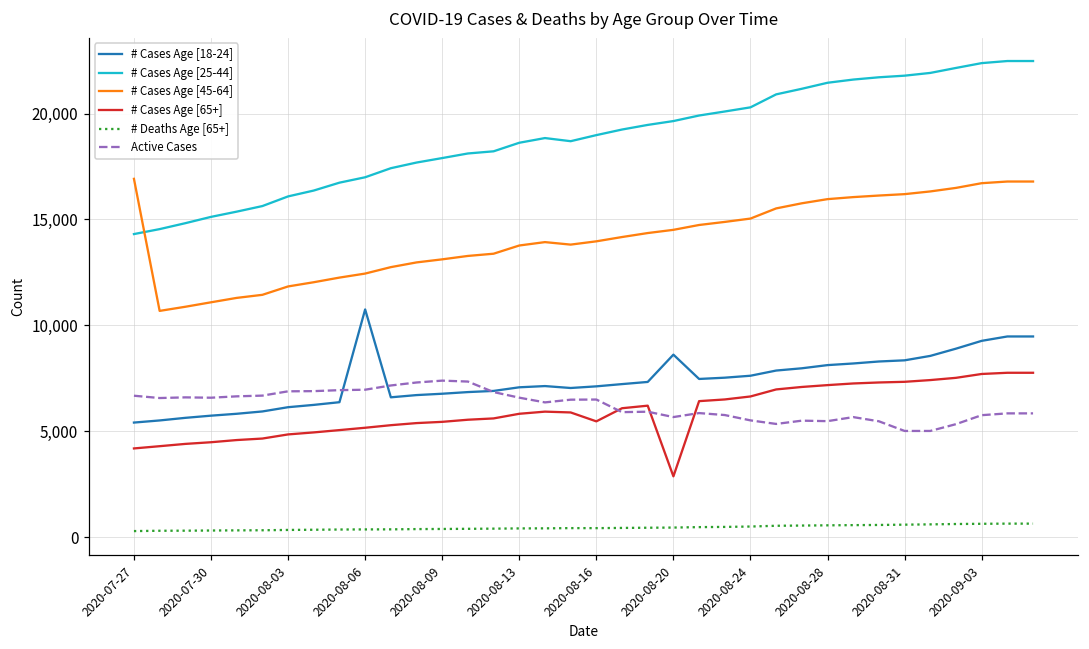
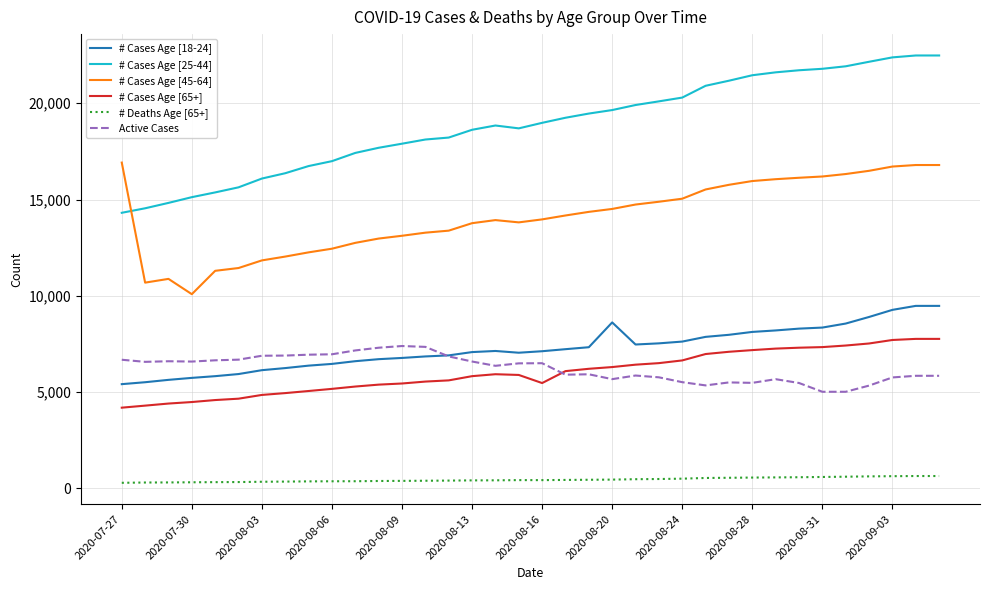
# Cases Age [45-64], 2020-07-30: 11,100 -> 10,100
# Cases Age [18-24], 2020-08-06: 10,800 -> 6,500
# Cases Age [65+], 2020-08-20: 2,900 -> 6,300
